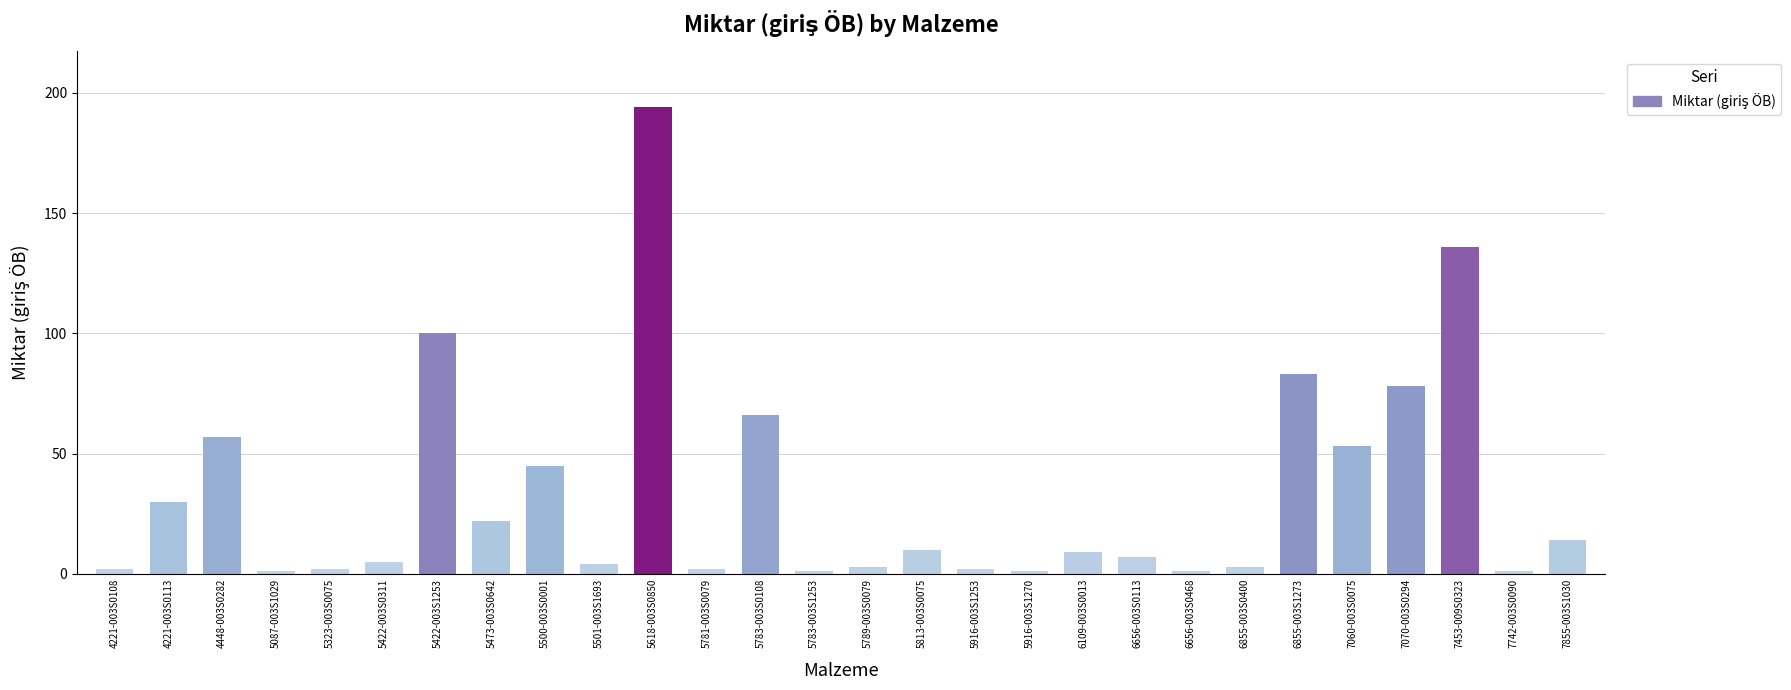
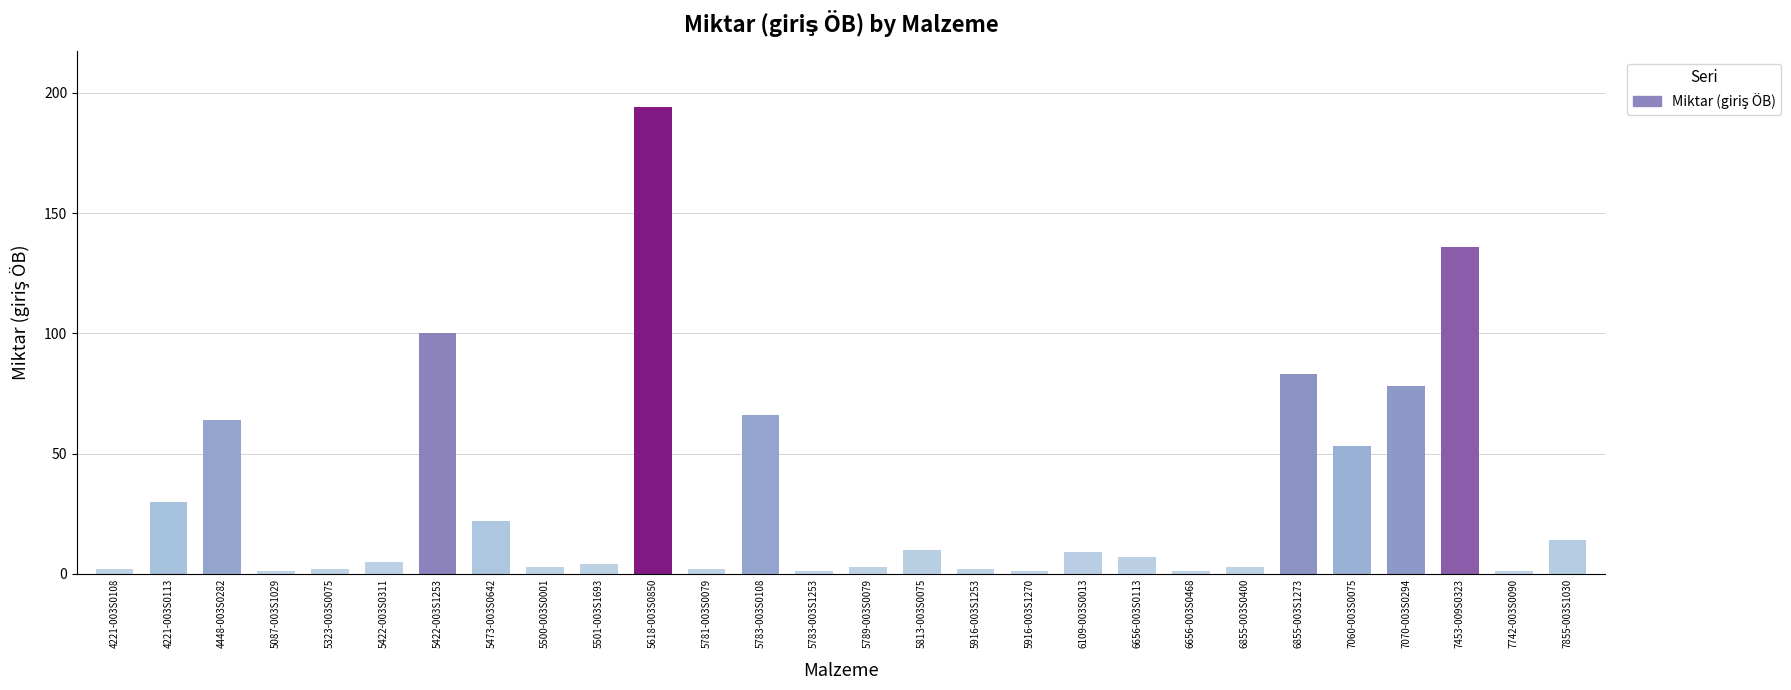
4448-003S0282: 57 -> 64
5500-003S0001: 45 -> 3
